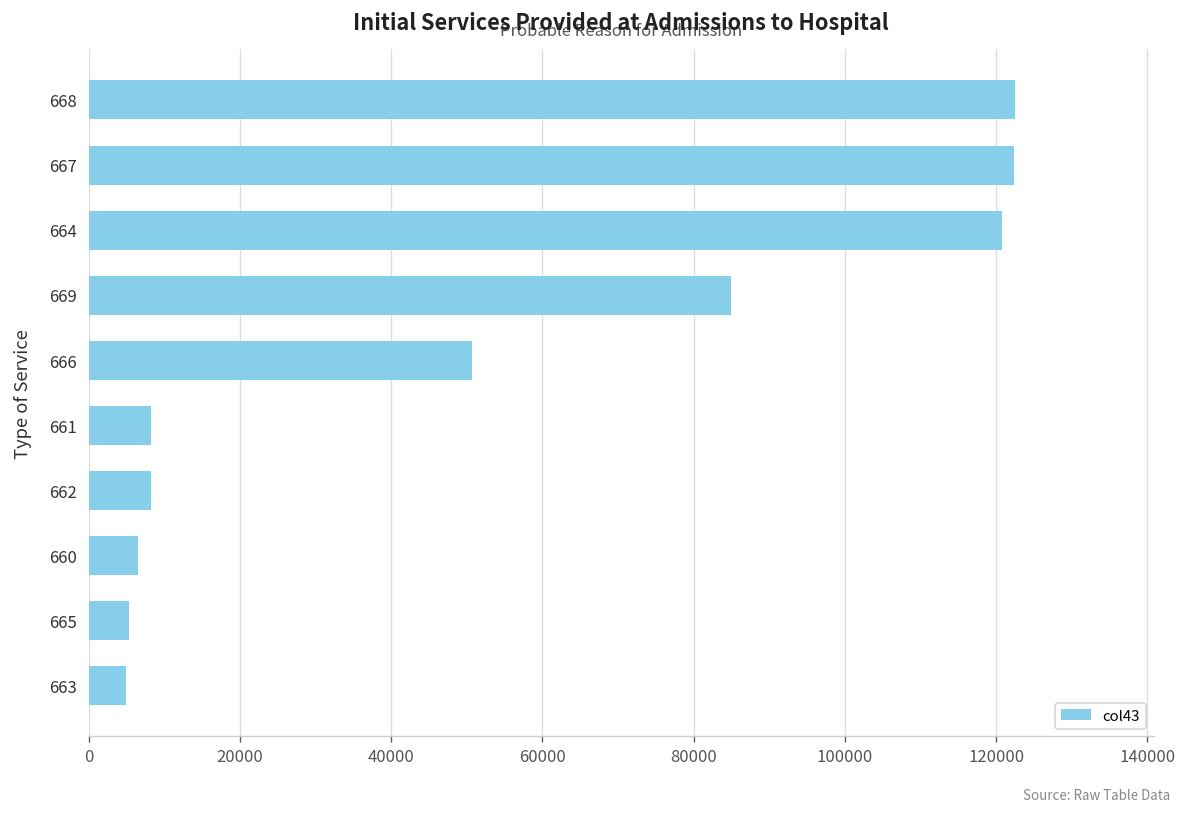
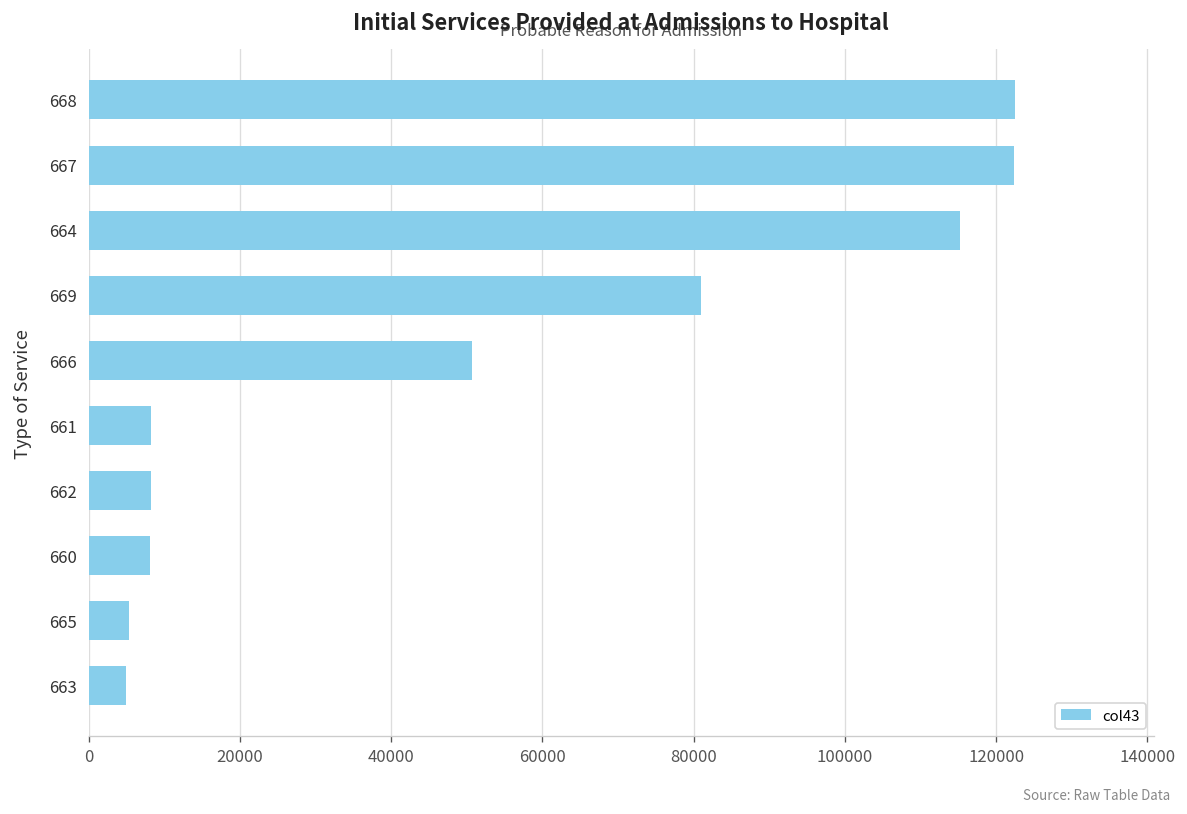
664: 121000 -> 115000
669: 85000 -> 81000
660: 7000 -> 8000
